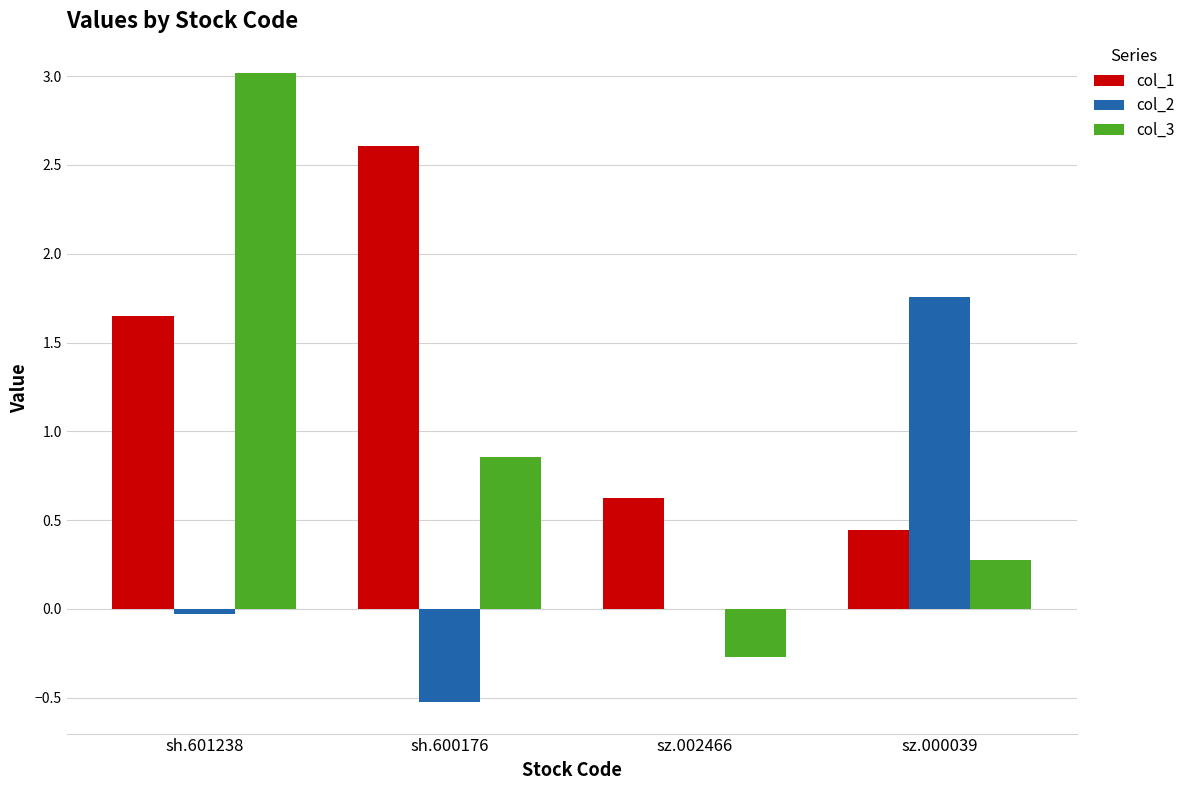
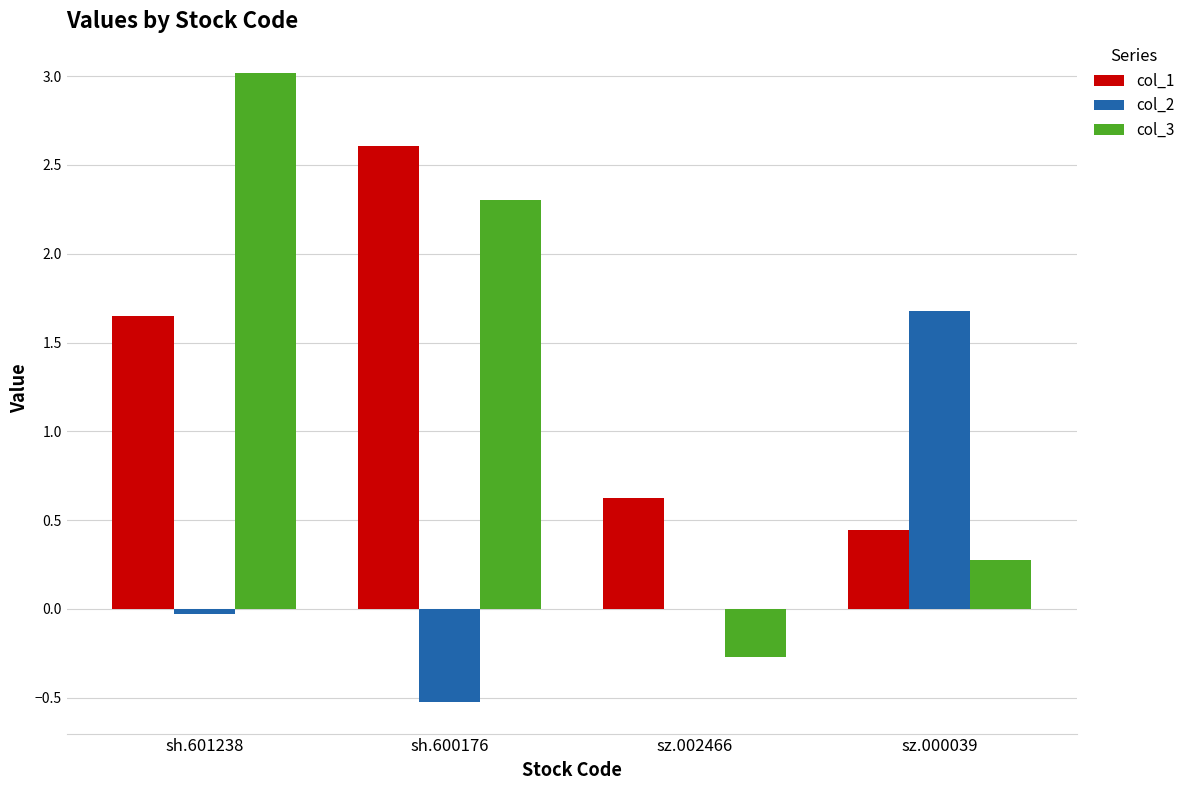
col_3, sh.600176: 0.86 -> 2.30
col_2, sz.000039: 1.76 -> 1.68
